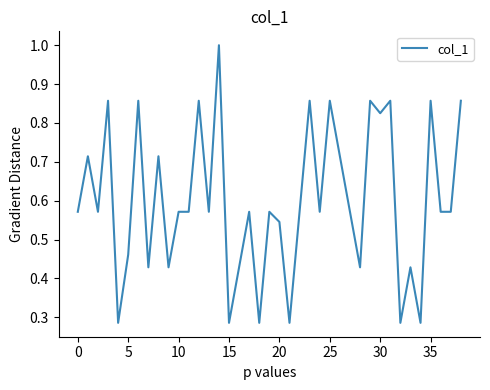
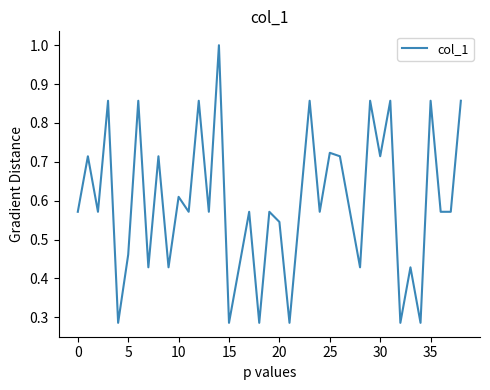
10: 0.57 -> 0.61
25: 0.86 -> 0.72
30: 0.83 -> 0.71
